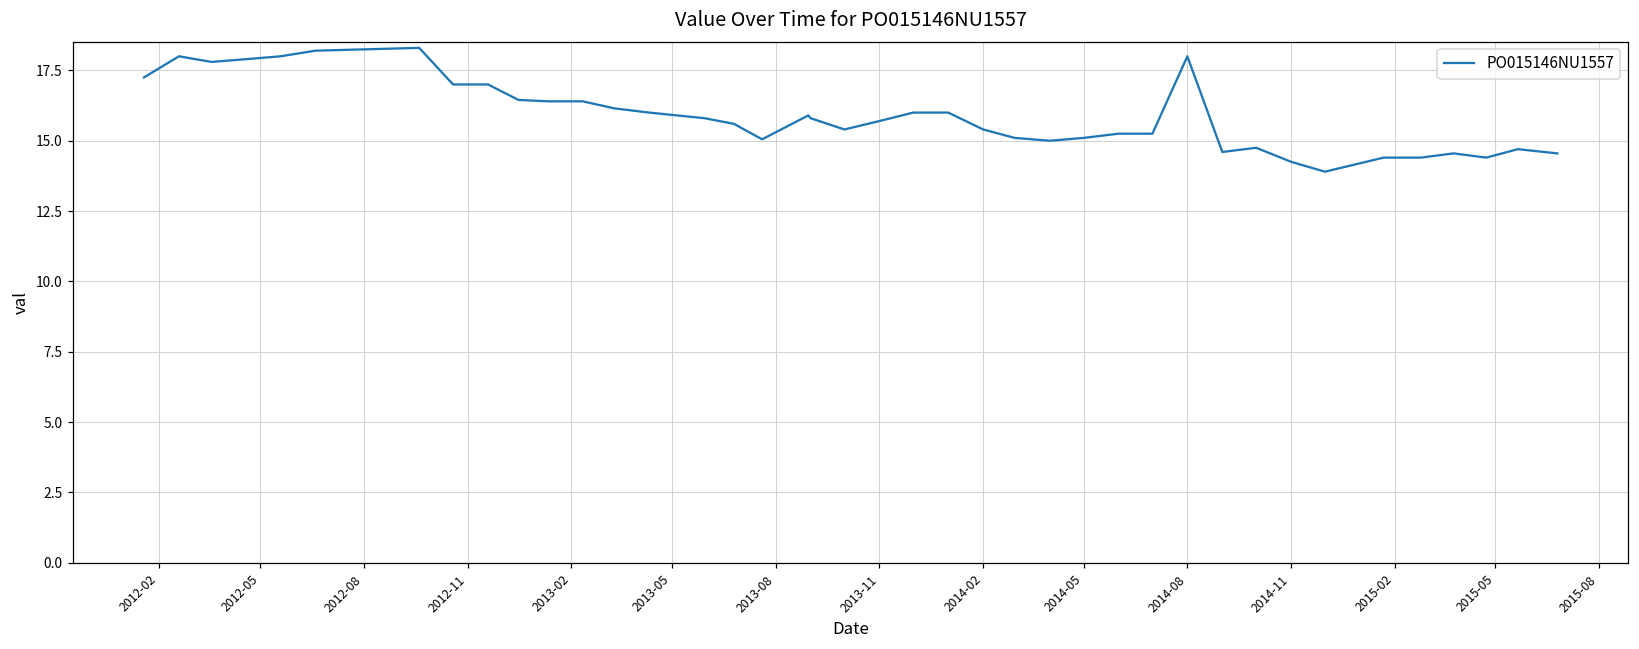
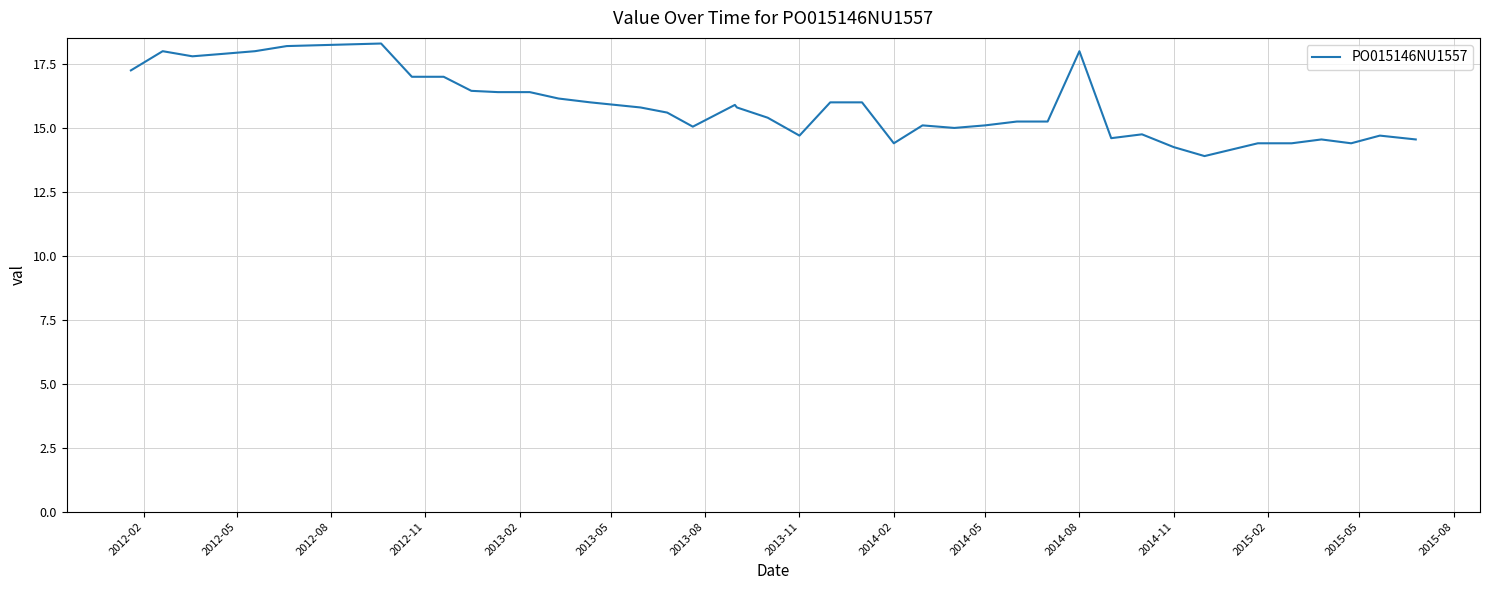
2013-11: 15.7 -> 14.7
2014-02: 15.4 -> 14.4
